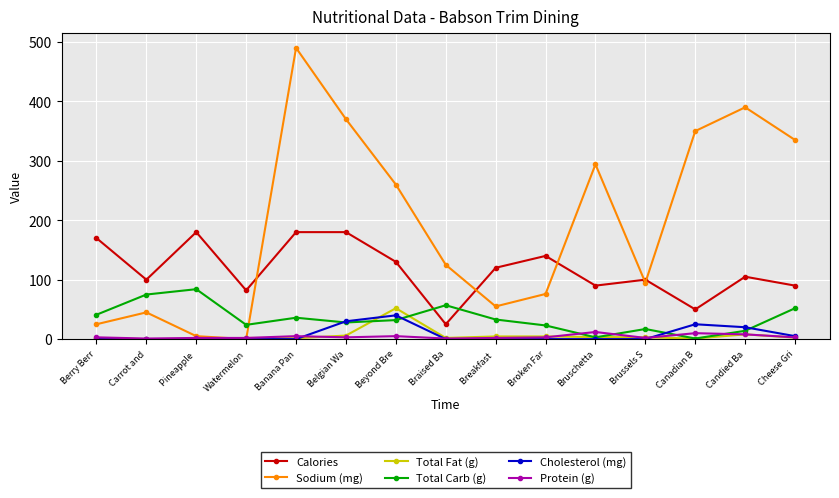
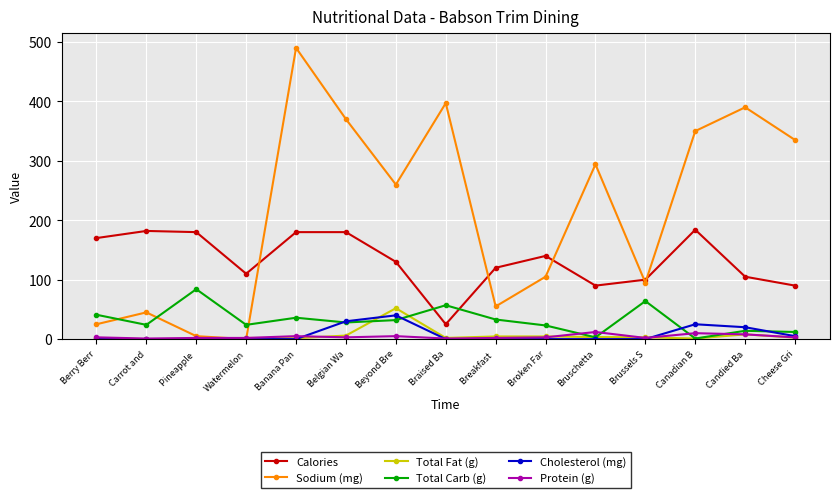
Calories, Carrot and: 100 -> 180
Total Carb (g), Carrot and: 80 -> 20
Calories, Watermelon: 80 -> 110
Sodium (mg), Braised Ba: 130 -> 400
Sodium (mg), Broken Far: 80 -> 110
Total Carb (g), Brussels S: 20 -> 60
Calories, Canadian B: 50 -> 180
Total Carb (g), Cheese Gri: 50 -> 10
